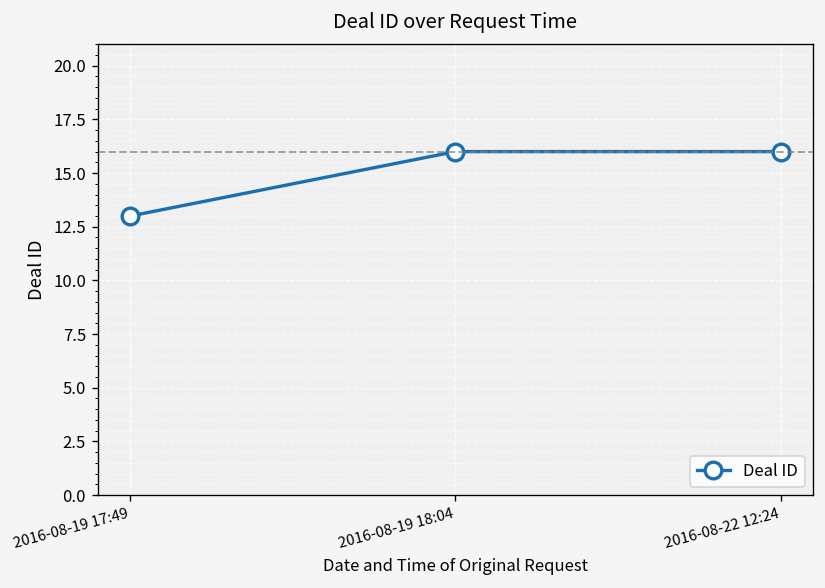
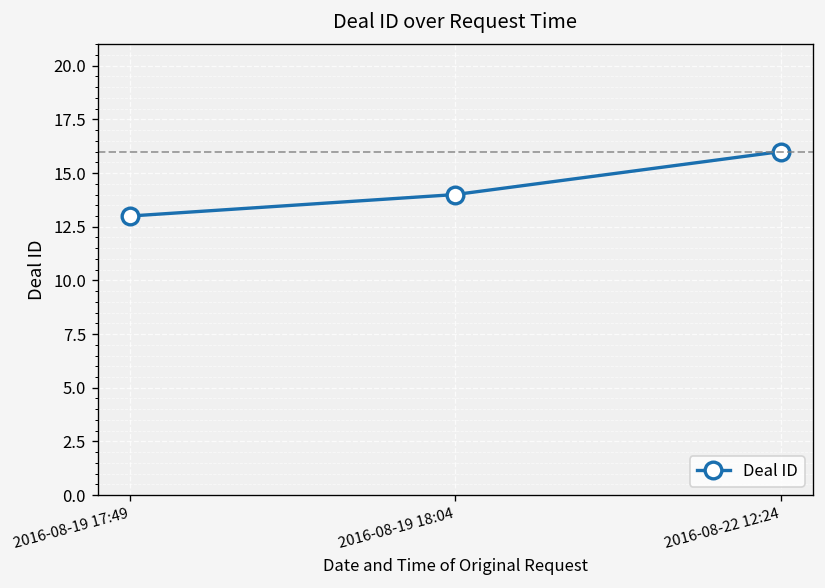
2016-08-19 18:04: 16 -> 14
